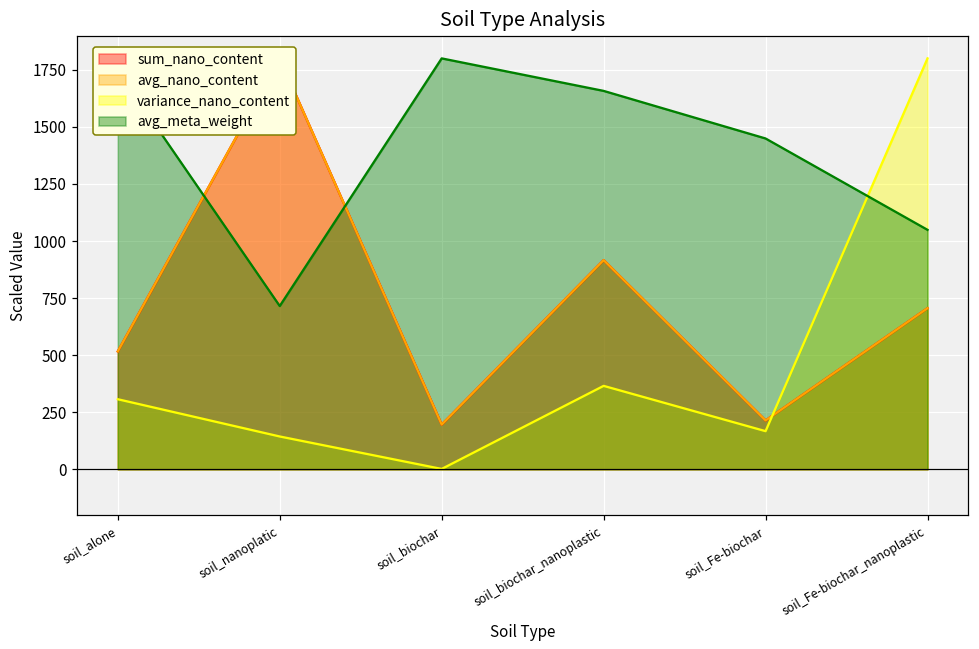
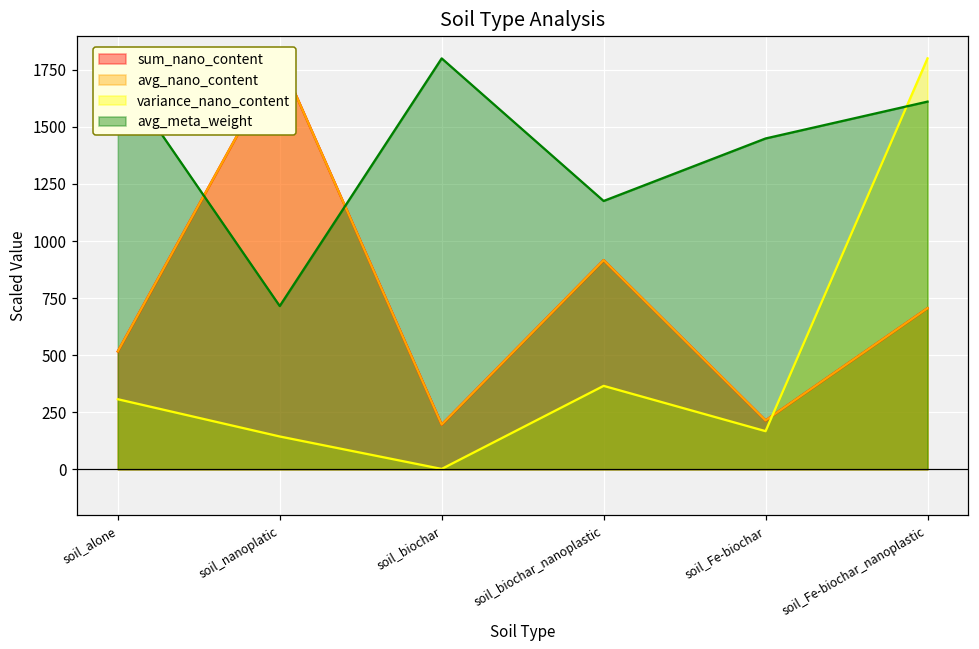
avg_meta_weight, soil_biochar_nanoplastic: 1660 -> 1180
avg_meta_weight, soil_Fe-biochar_nanoplastic: 1050 -> 1610
